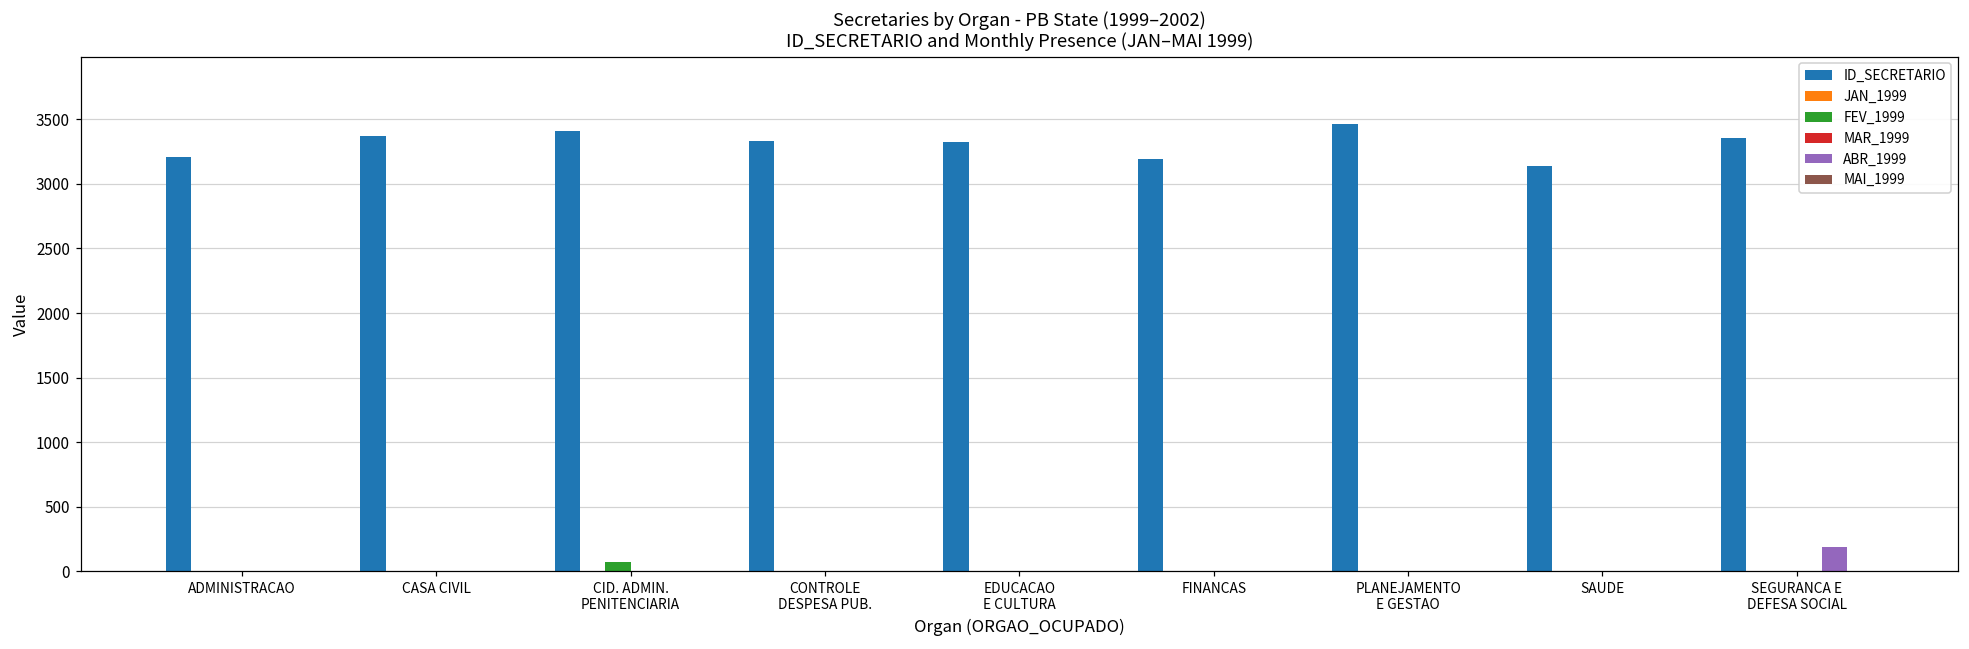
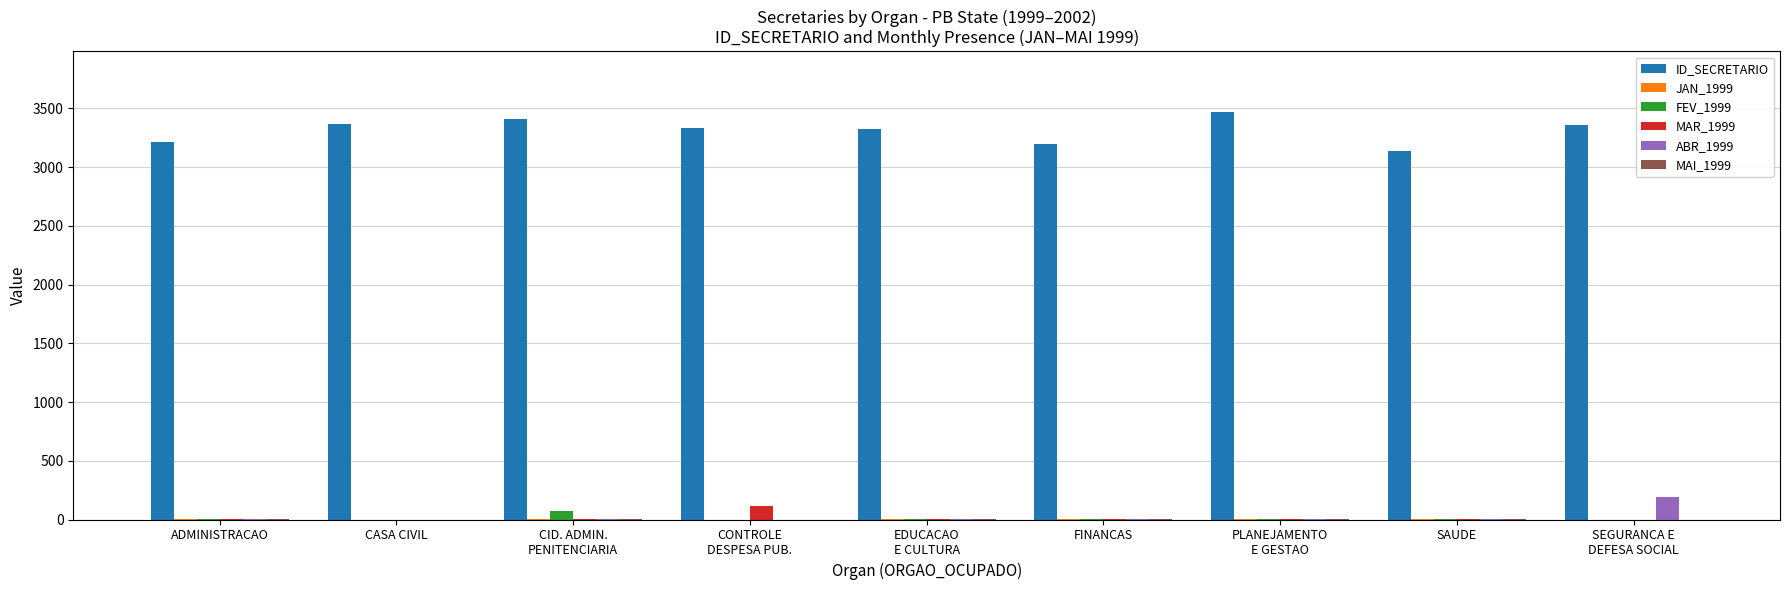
MAR_1999, CONTROLE DESPESA PUB.: 0 -> 120
